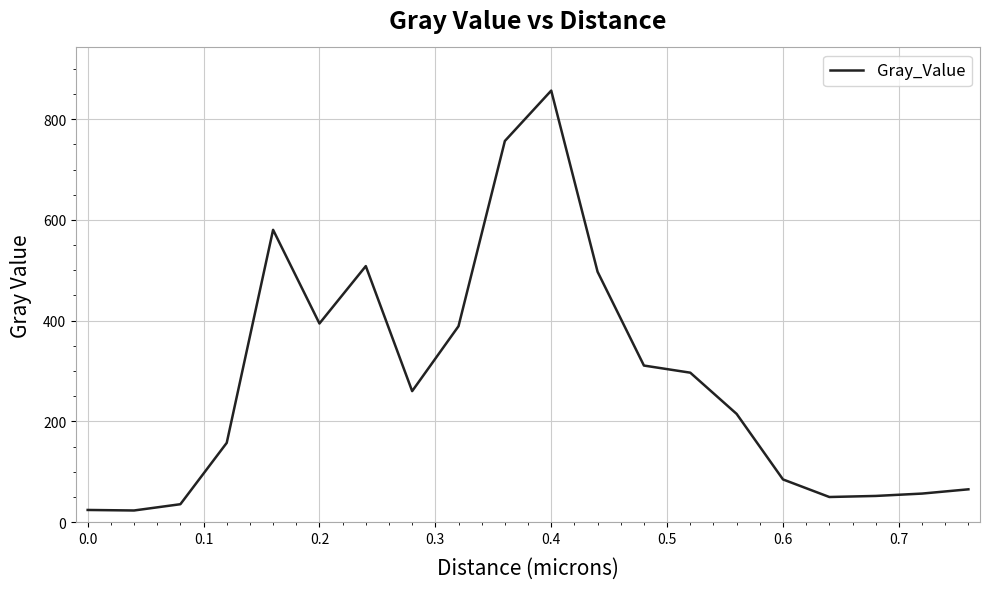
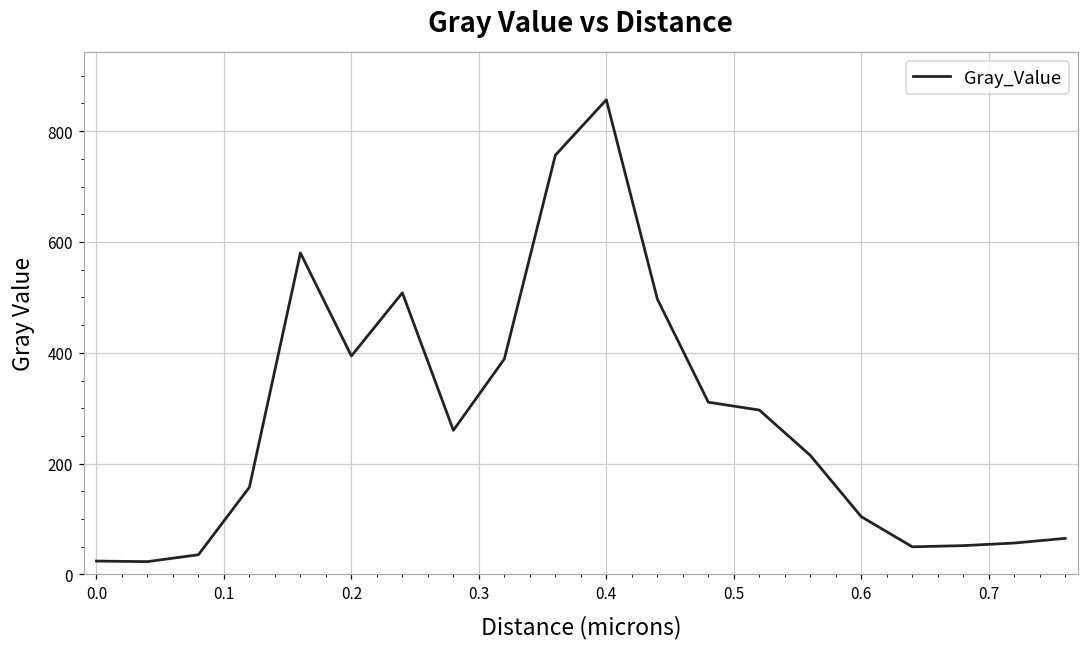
0.6: 80 -> 100
